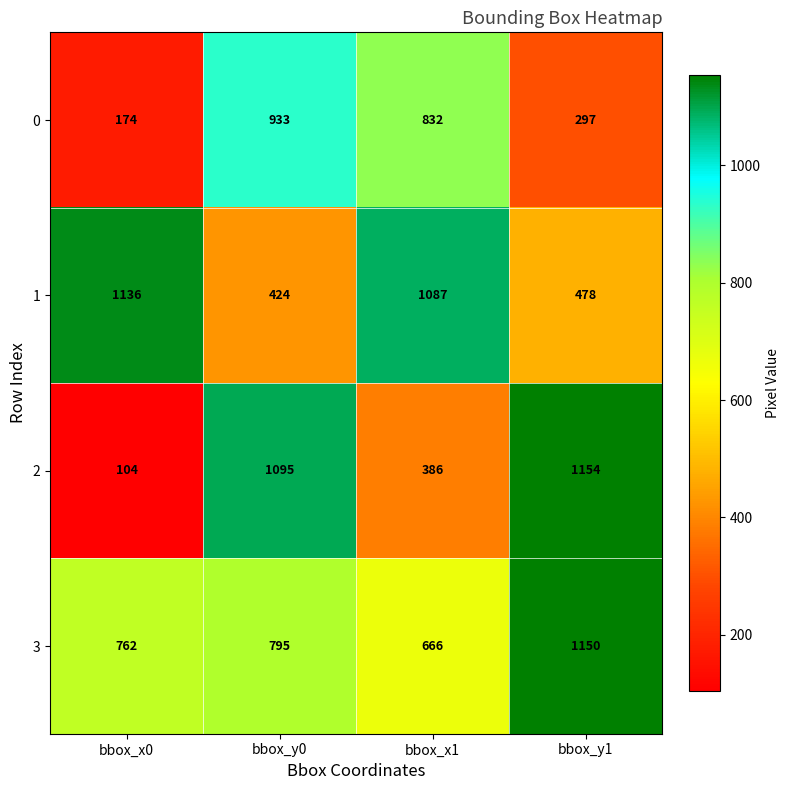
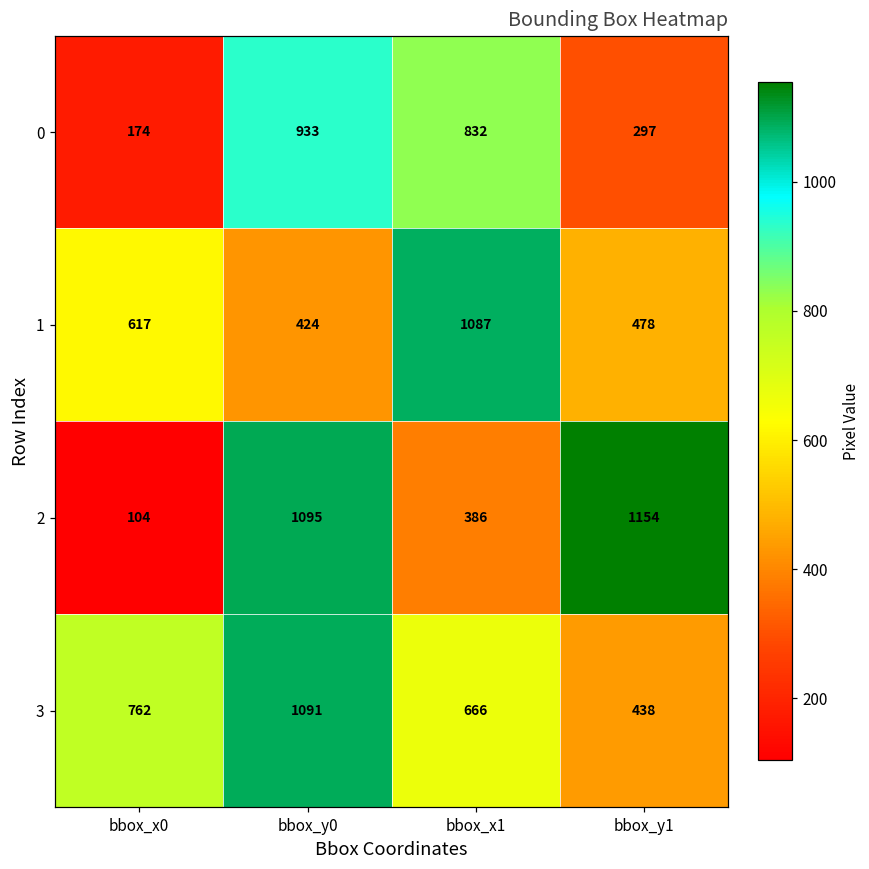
1, bbox_x0: 1136 -> 617
3, bbox_y0: 795 -> 1091
3, bbox_y1: 1150 -> 438
